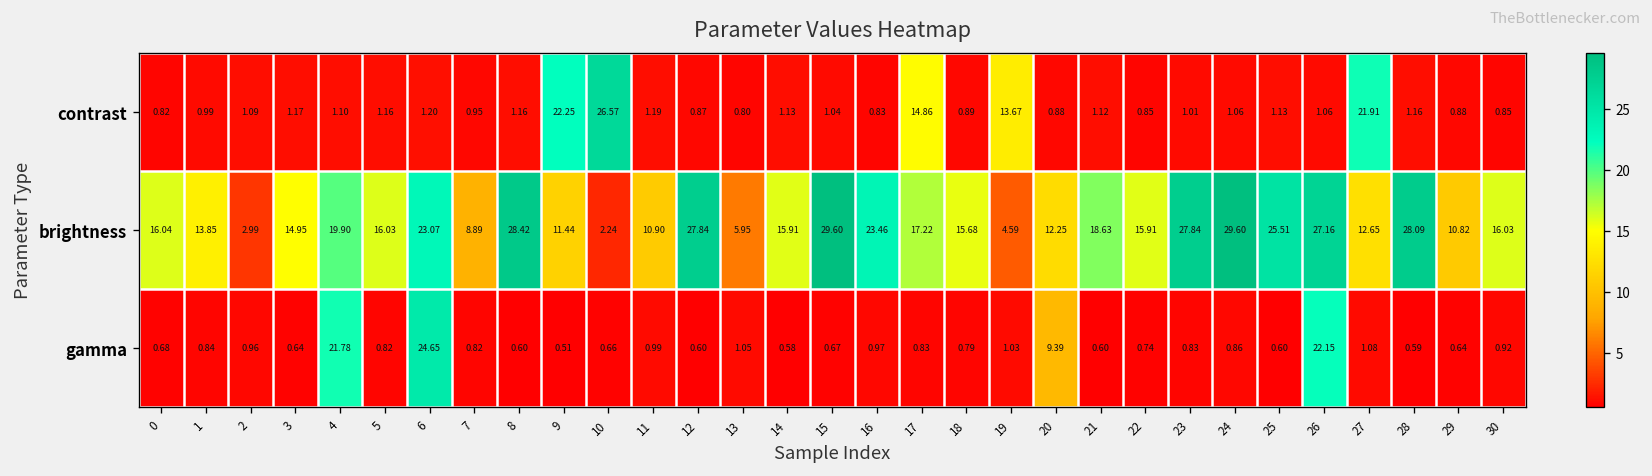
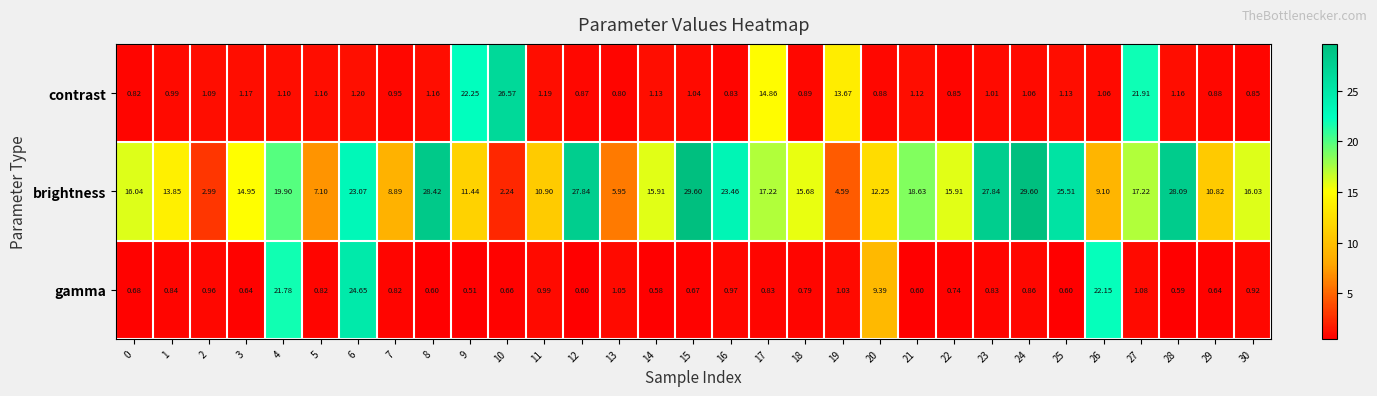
brightness, 5: 16.03 -> 7.10
brightness, 26: 27.16 -> 9.10
brightness, 27: 12.65 -> 17.22
